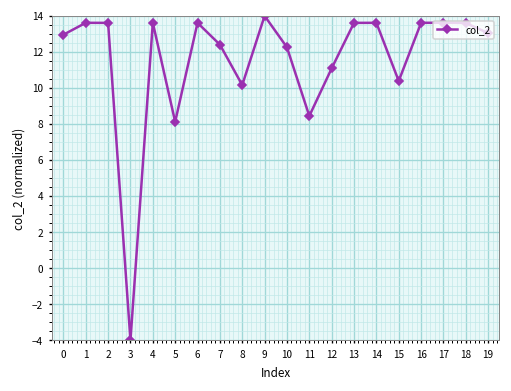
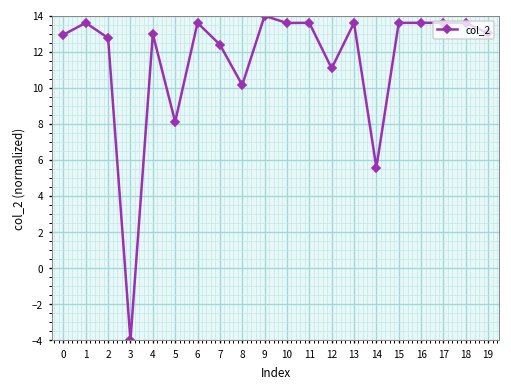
2: 13.6 -> 12.8
4: 13.6 -> 13.0
10: 12.3 -> 13.6
11: 8.4 -> 13.6
14: 13.6 -> 5.6
15: 10.4 -> 13.6
